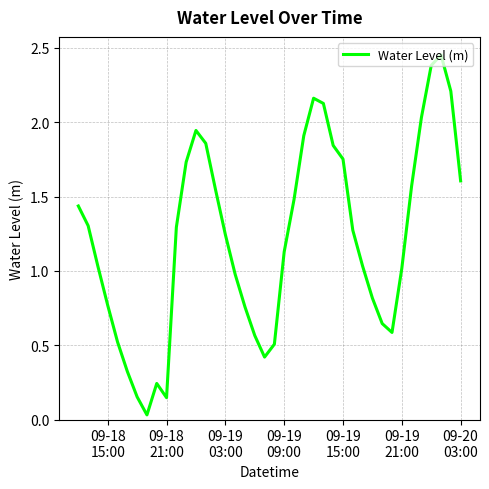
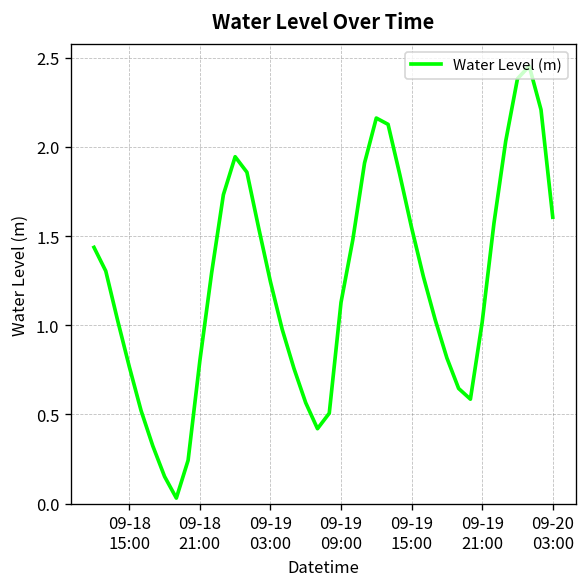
09-18 21:00: 0.15 -> 0.80
09-19 15:00: 1.75 -> 1.55
